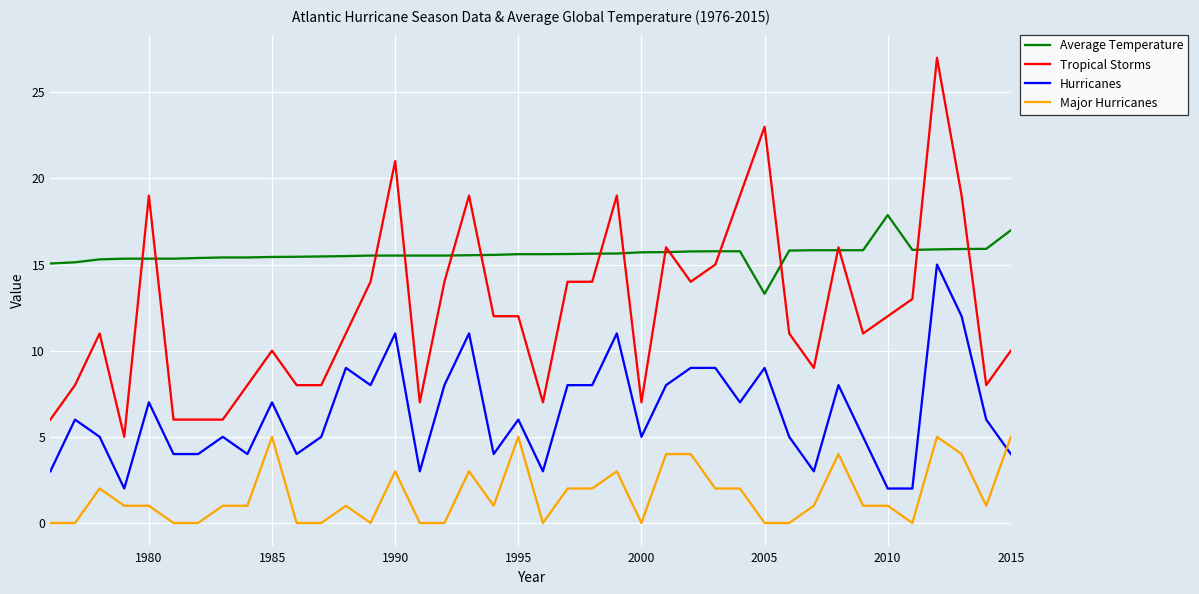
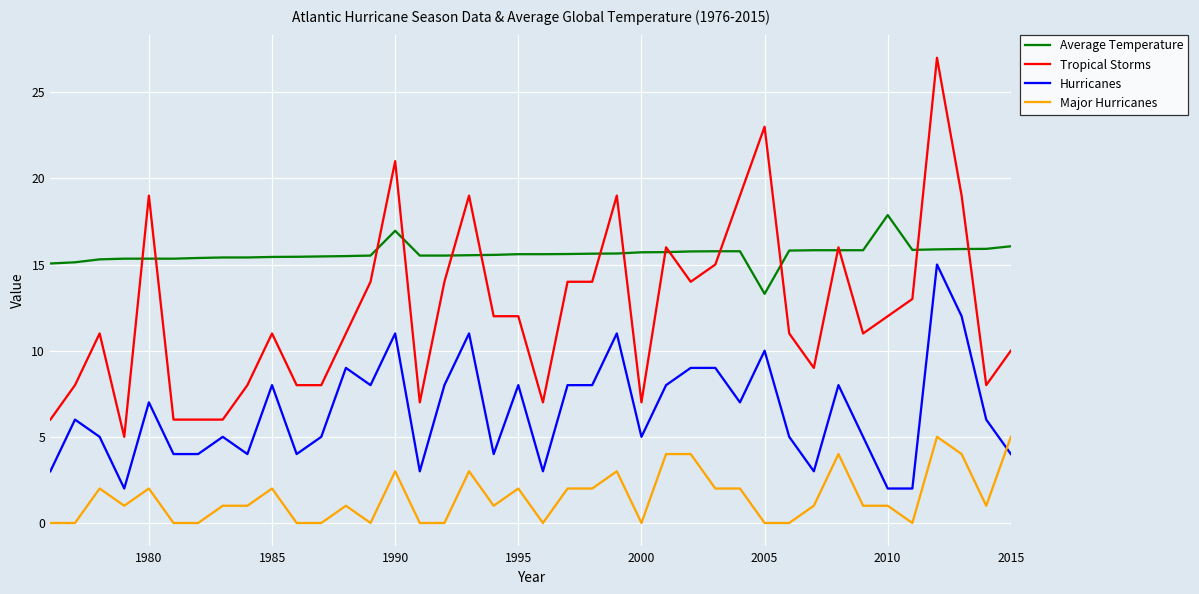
Major Hurricanes, 1980: 1 -> 2
Tropical Storms, 1985: 10 -> 11
Hurricanes, 1985: 7 -> 8
Major Hurricanes, 1985: 5 -> 2
Average Temperature, 1990: 15.5 -> 17.0
Hurricanes, 1995: 6 -> 8
Major Hurricanes, 1995: 5 -> 2
Hurricanes, 2005: 9 -> 10
Average Temperature, 2015: 17.0 -> 16.1
